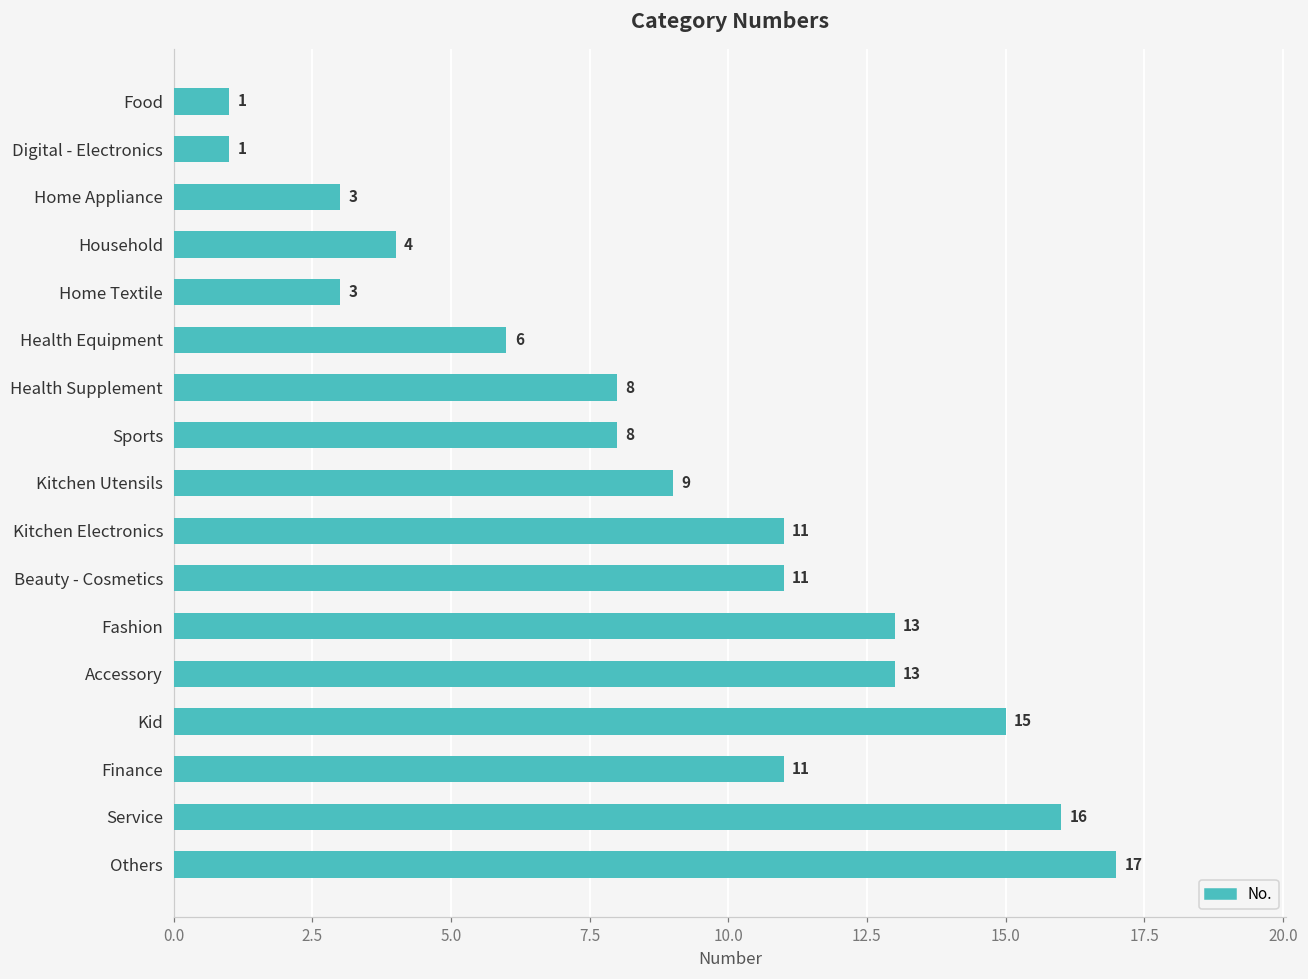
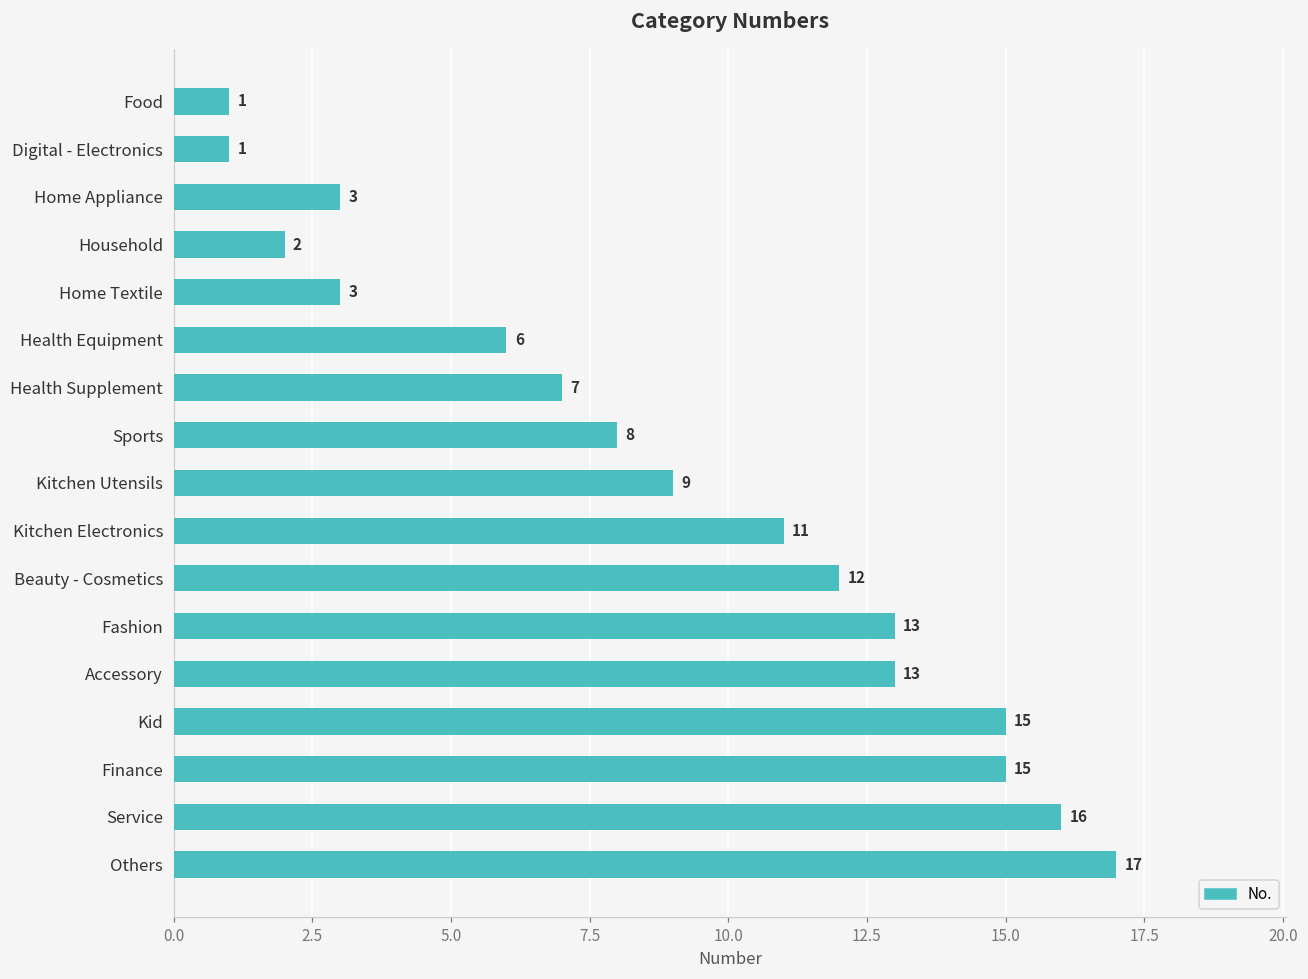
Household: 4 -> 2
Health Supplement: 8 -> 7
Beauty - Cosmetics: 11 -> 12
Finance: 11 -> 15
